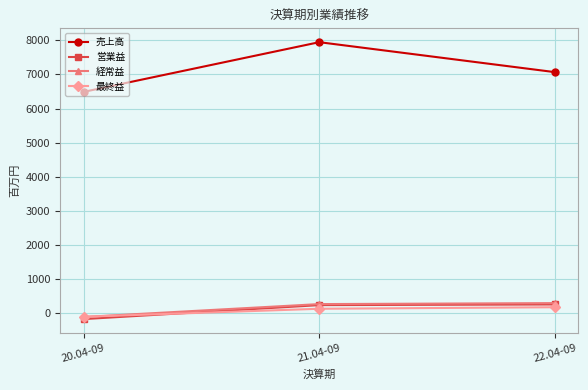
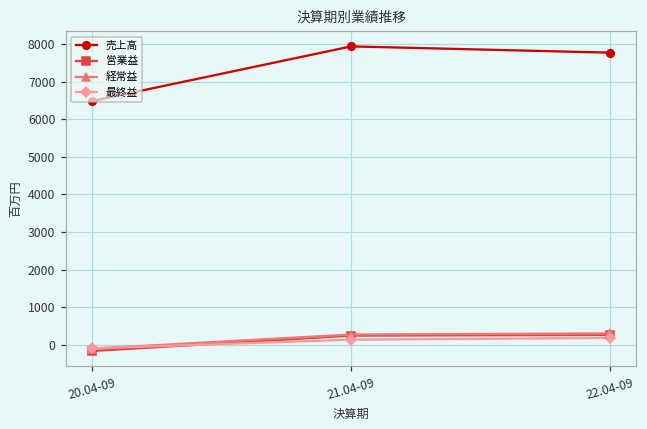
売上高, 22.04-09: 7100 -> 7800
